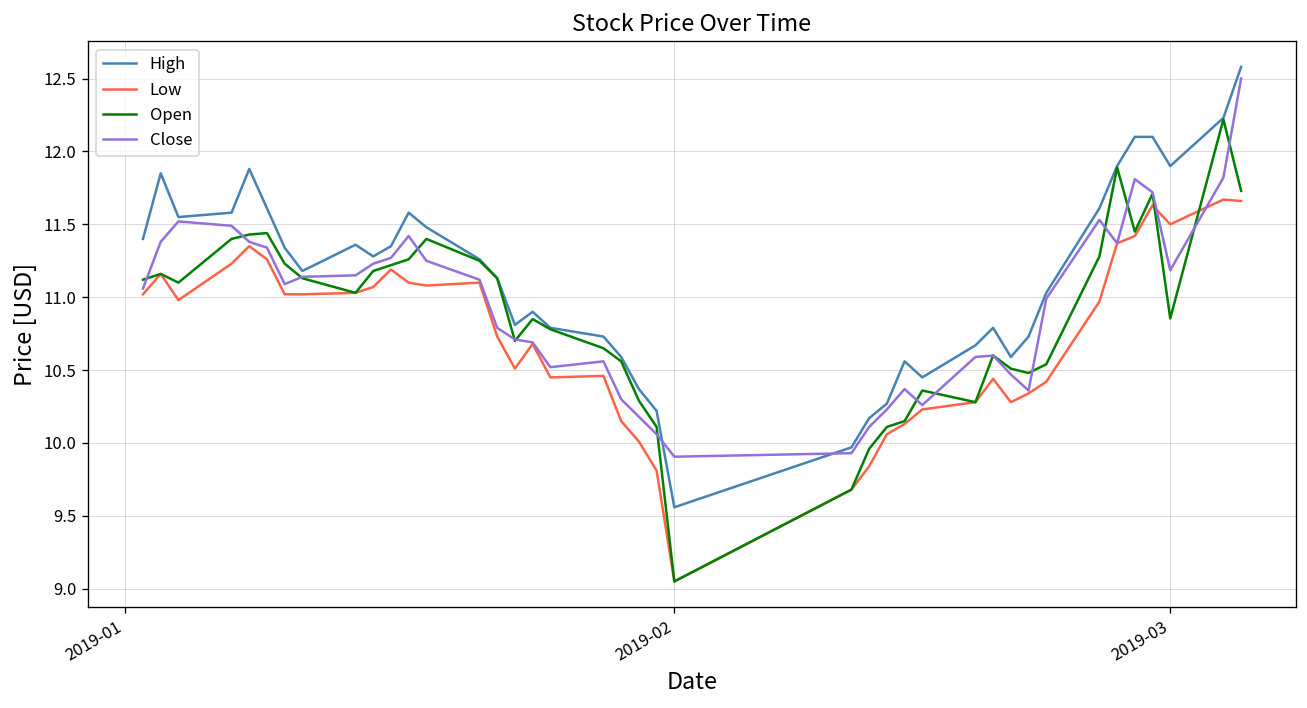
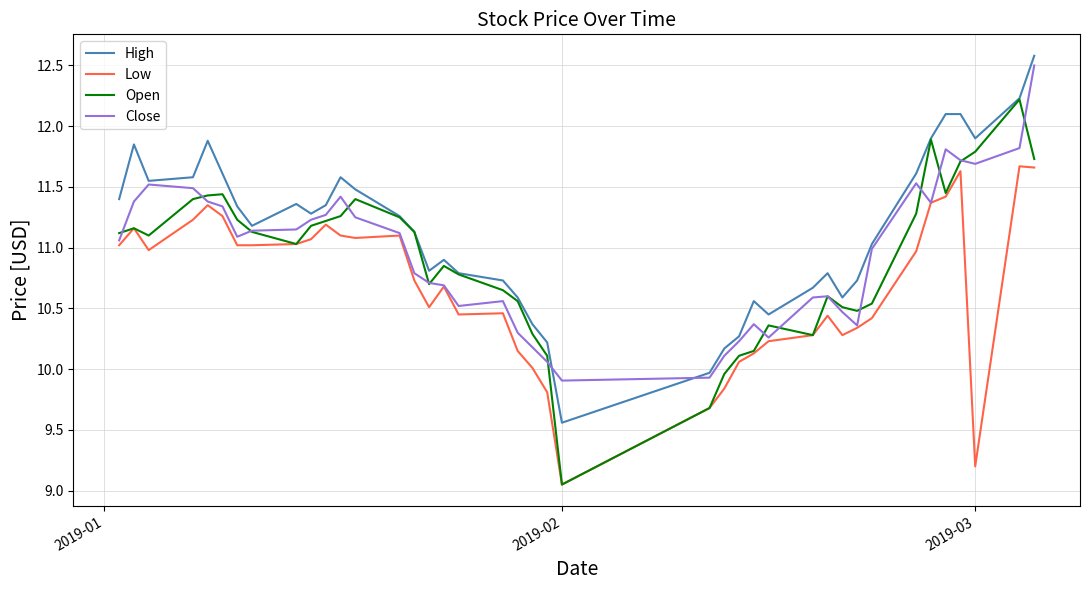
Low, 2019-03: 11.5 -> 9.2
Open, 2019-03: 10.85 -> 11.79
Close, 2019-03: 11.19 -> 11.69
